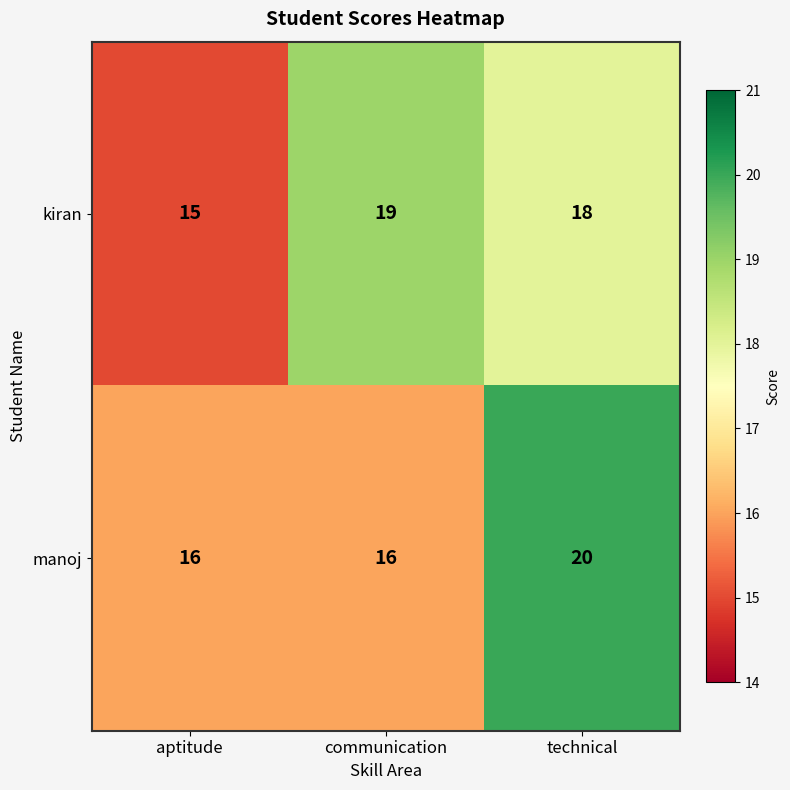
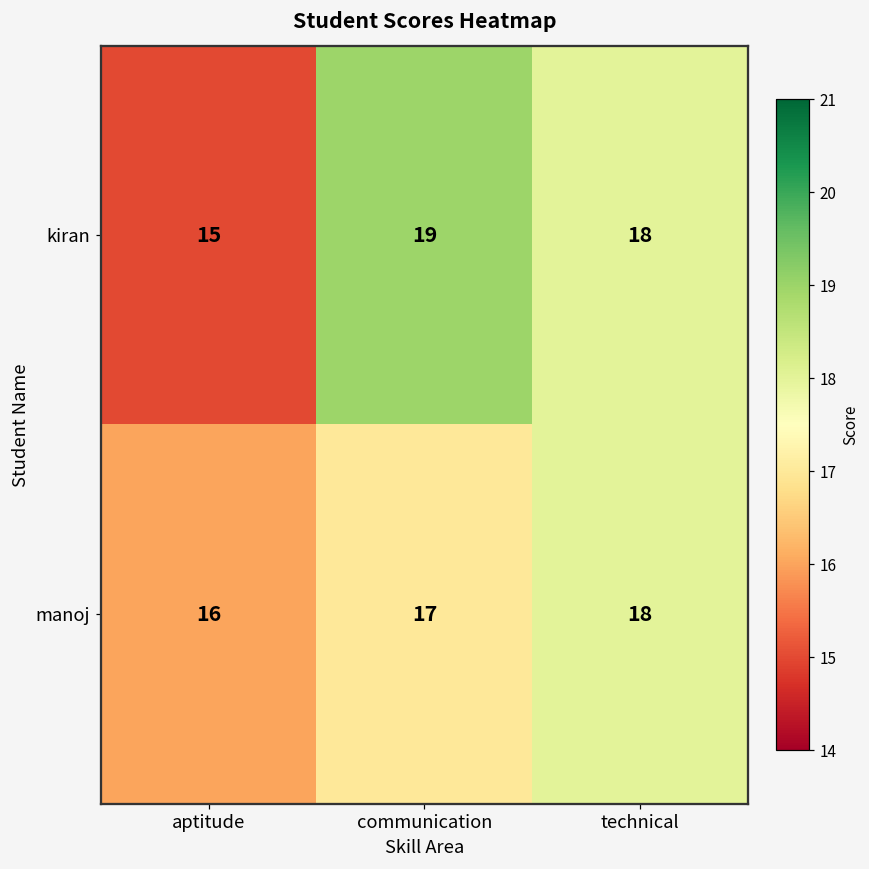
manoj, communication: 16 -> 17
manoj, technical: 20 -> 18
